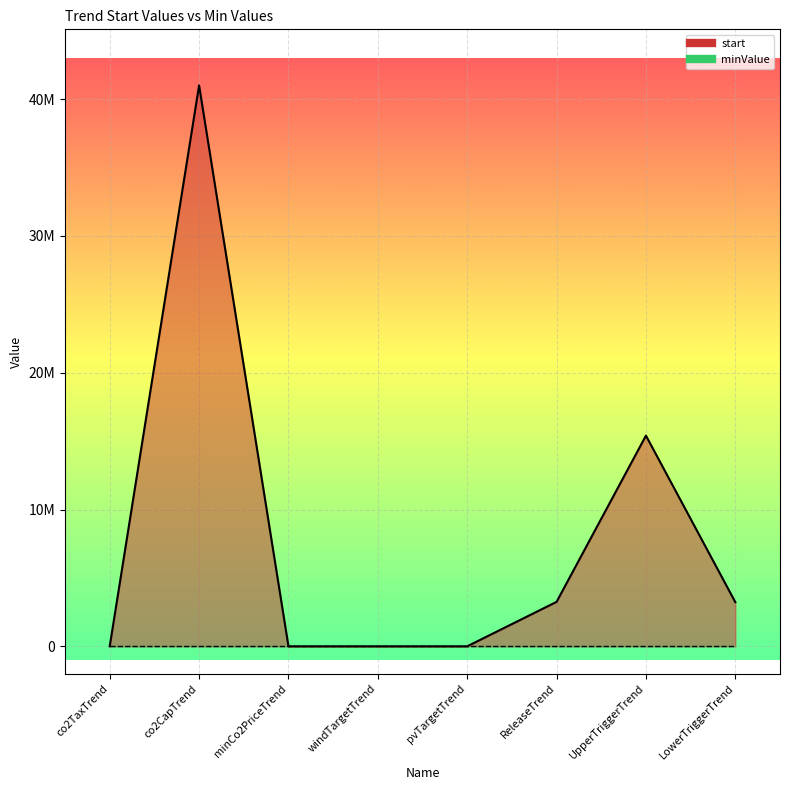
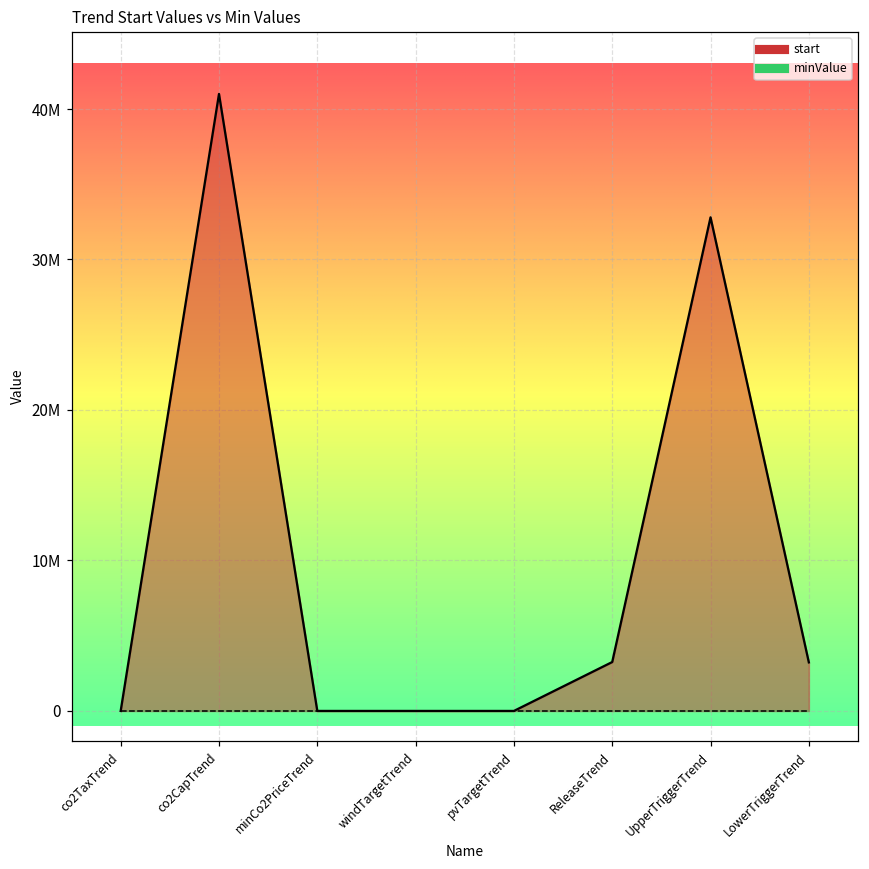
start, UpperTriggerTrend: 15400000 -> 32800000
